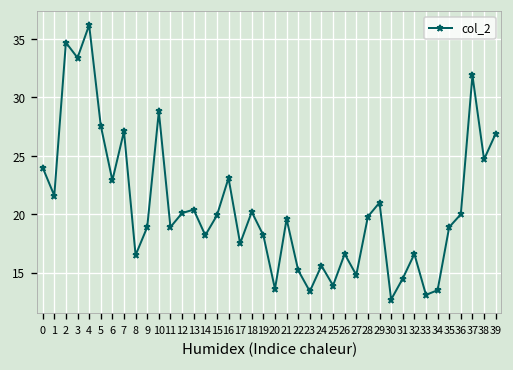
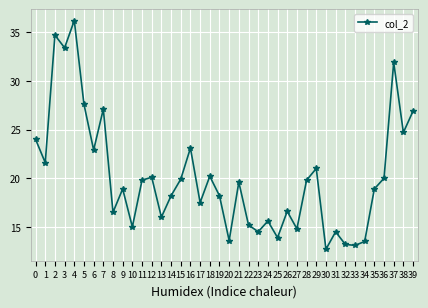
10: 29 -> 15
11: 19 -> 20
13: 20 -> 16
23: 13 -> 15
32: 17 -> 13
